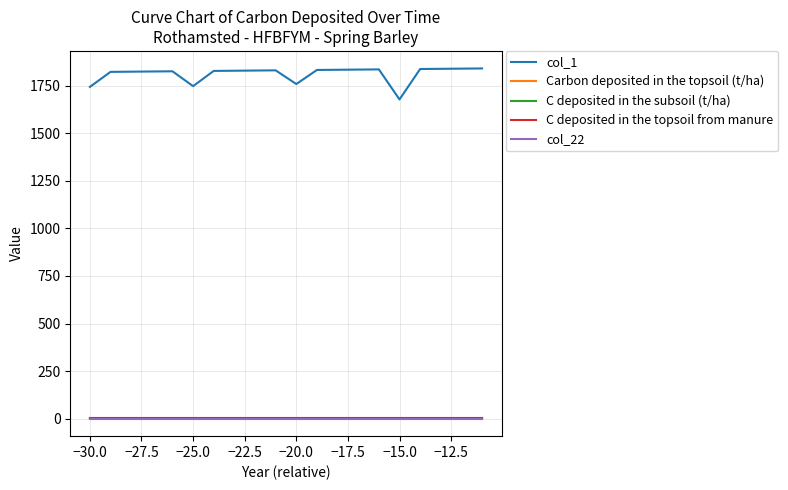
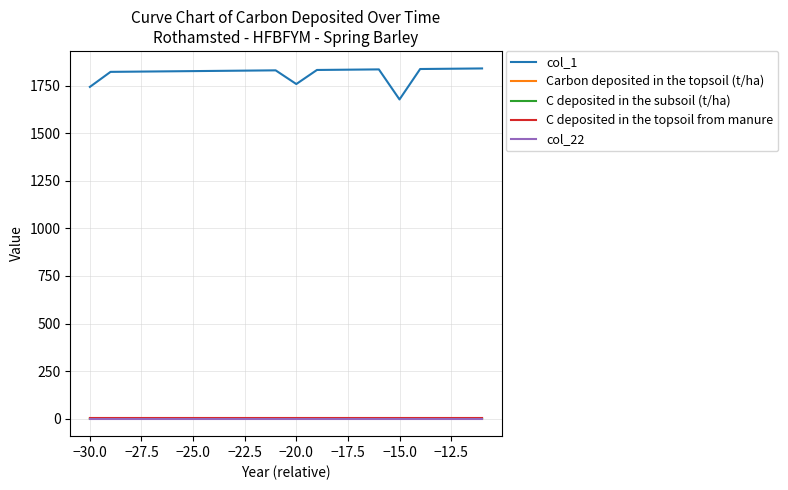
col_1, −25.0: 1750 -> 1830
